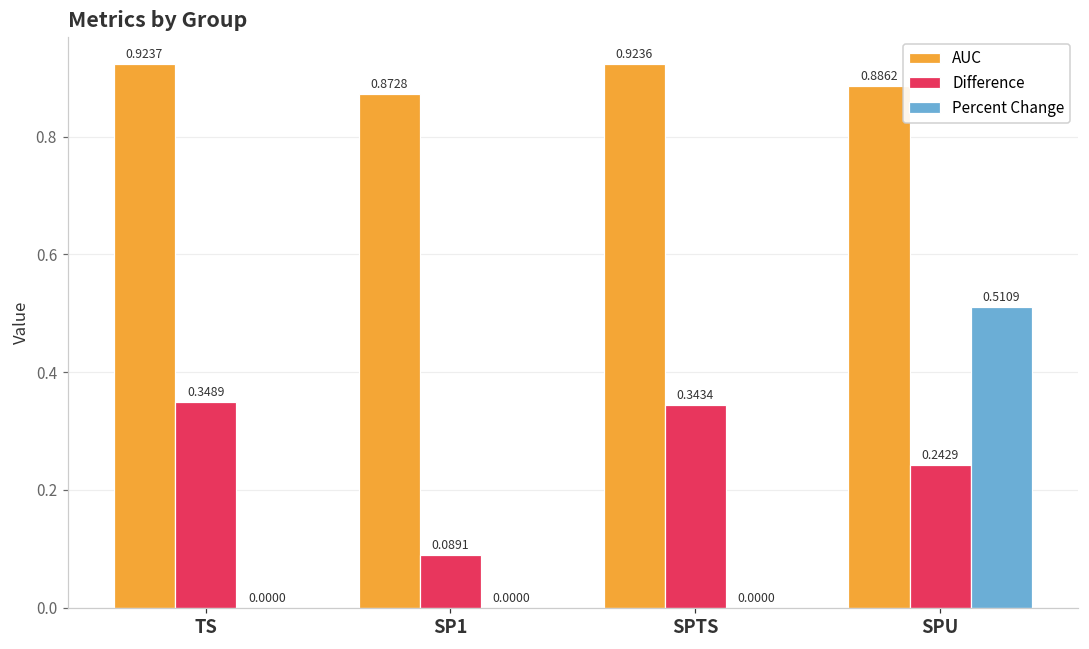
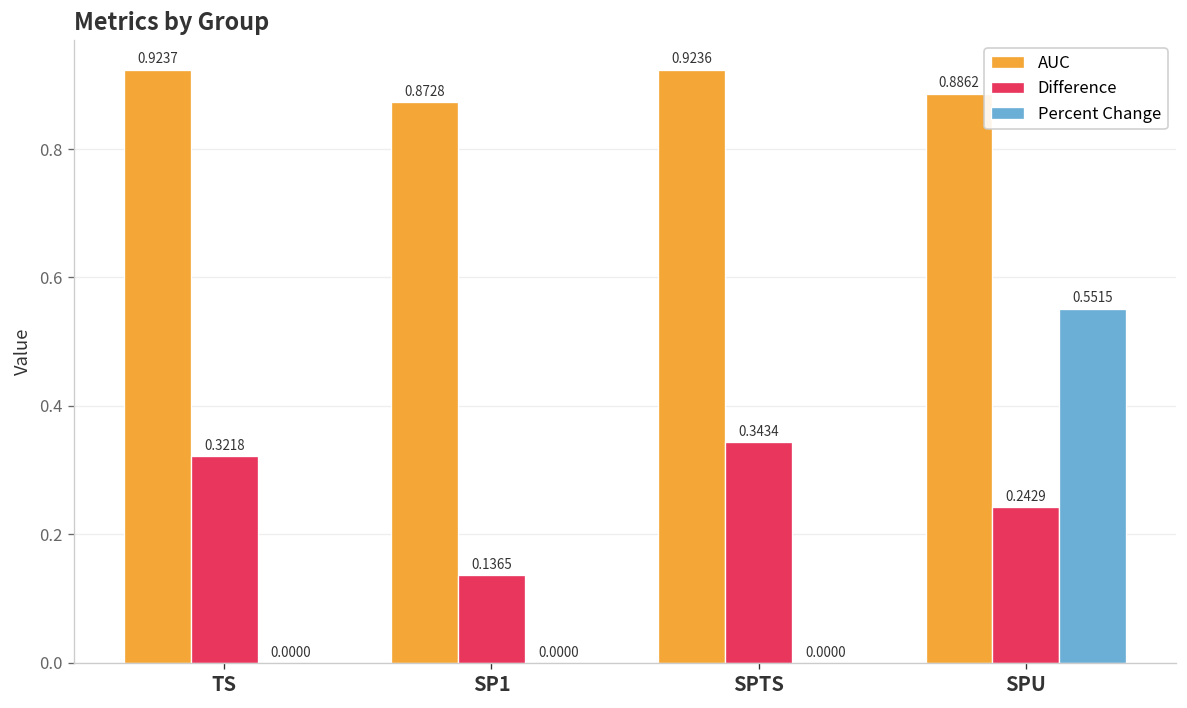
Difference, TS: 0.3489 -> 0.3218
Difference, SP1: 0.0891 -> 0.1365
Percent Change, SPU: 0.5109 -> 0.5515
